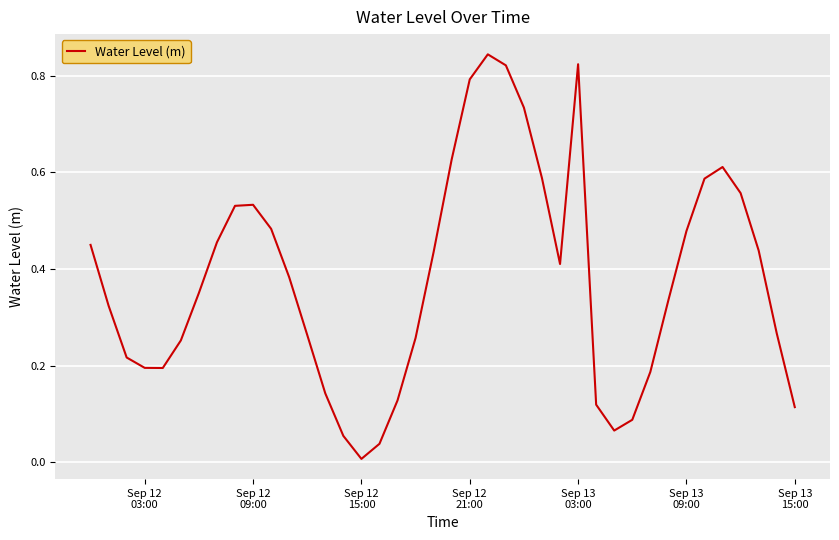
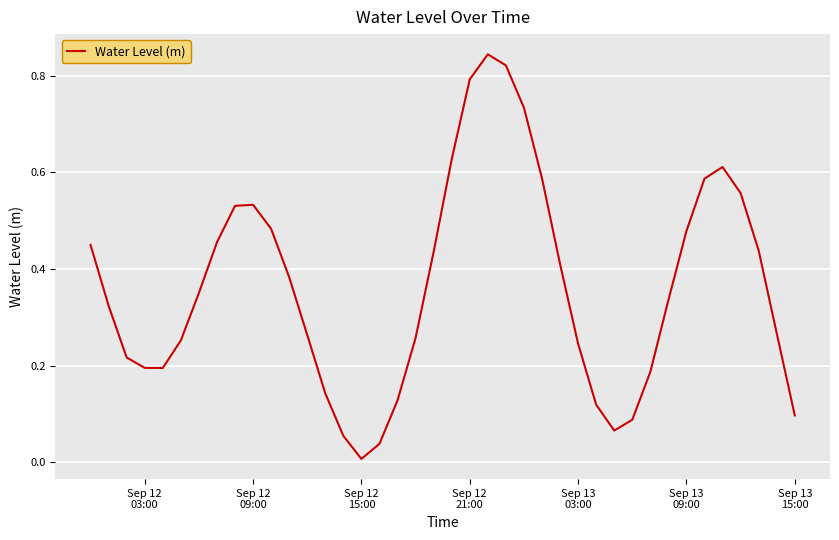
Sep 13 03:00: 0.82 -> 0.25
Sep 13 15:00: 0.11 -> 0.10
